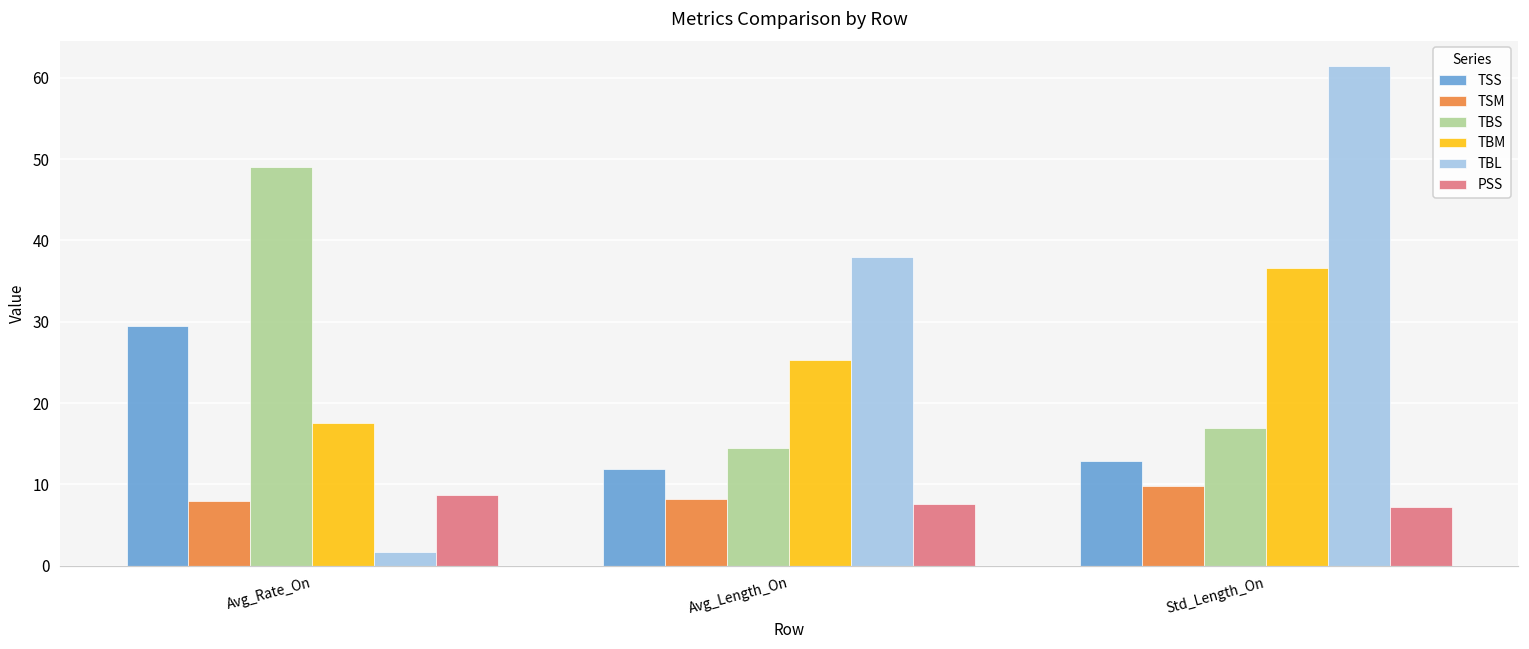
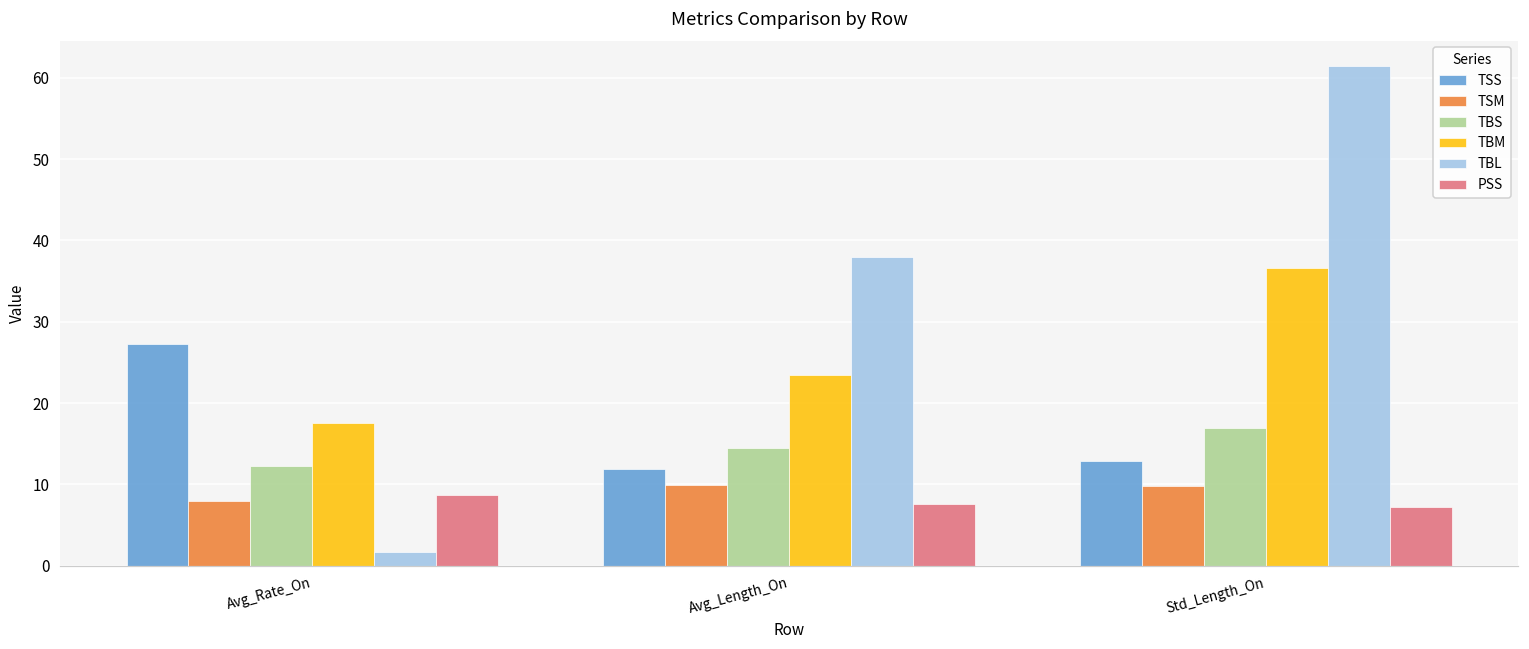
TSS, Avg_Rate_On: 29 -> 27
TBS, Avg_Rate_On: 49 -> 12
TSM, Avg_Length_On: 8 -> 10
TBM, Avg_Length_On: 25 -> 23
